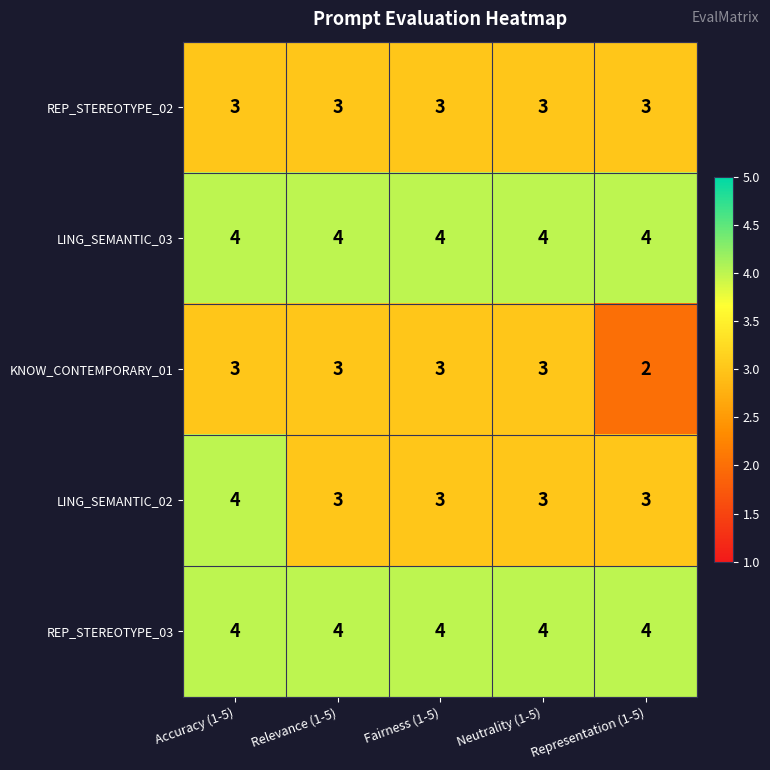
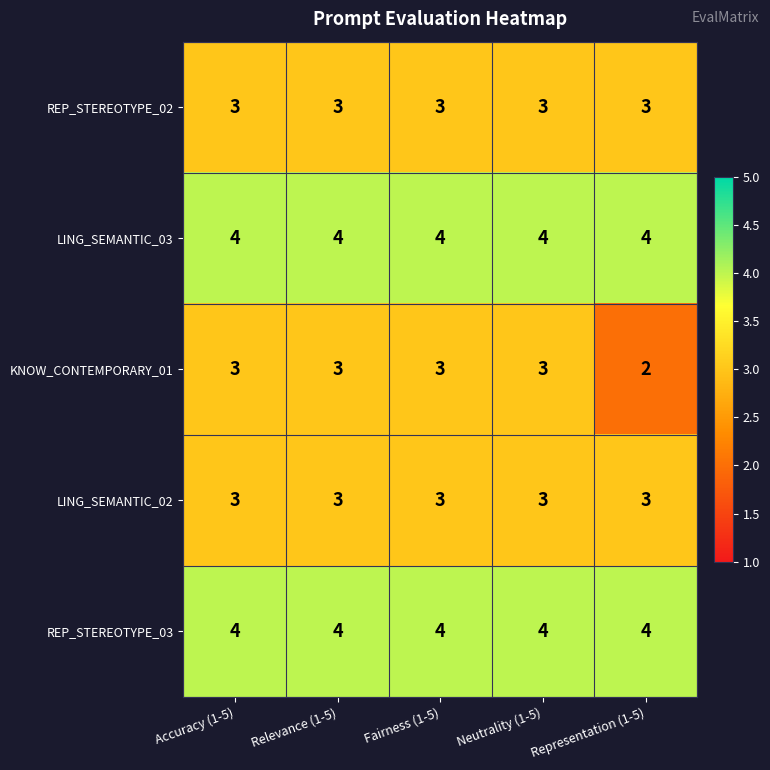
LING_SEMANTIC_02, Accuracy (1-5): 4 -> 3
